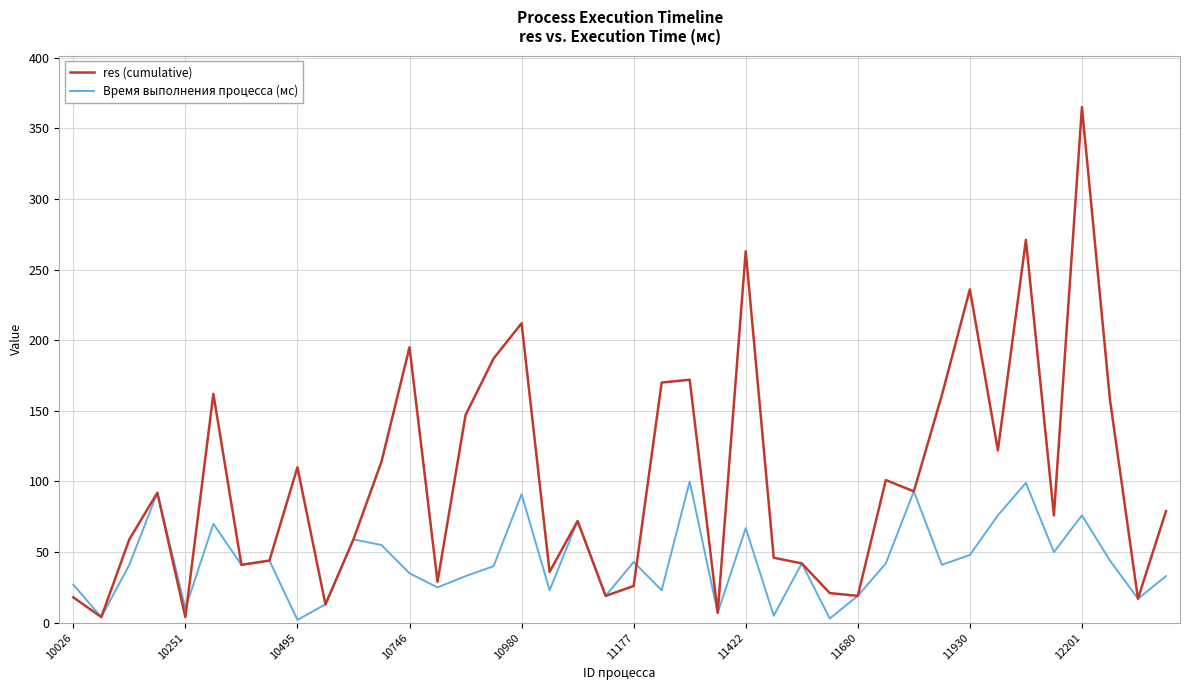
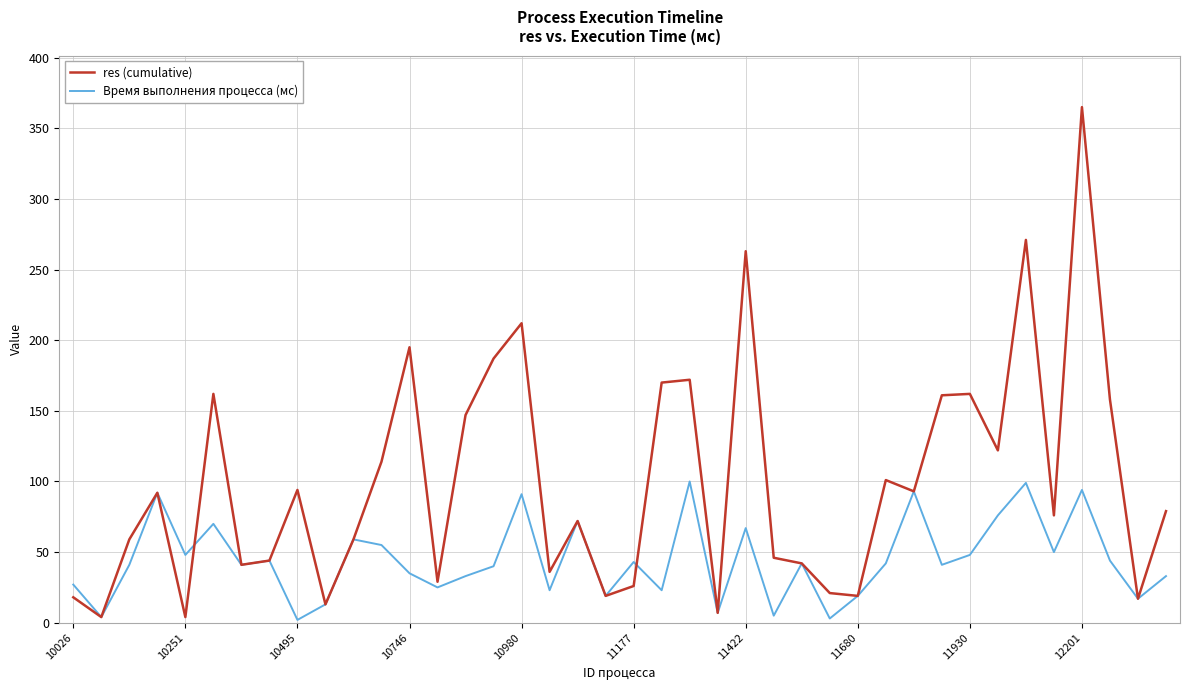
Время выполнения процесса (мс), 10251: 10 -> 48
res (cumulative), 10495: 110 -> 94
res (cumulative), 11930: 236 -> 162
Время выполнения процесса (мс), 12201: 76 -> 94
